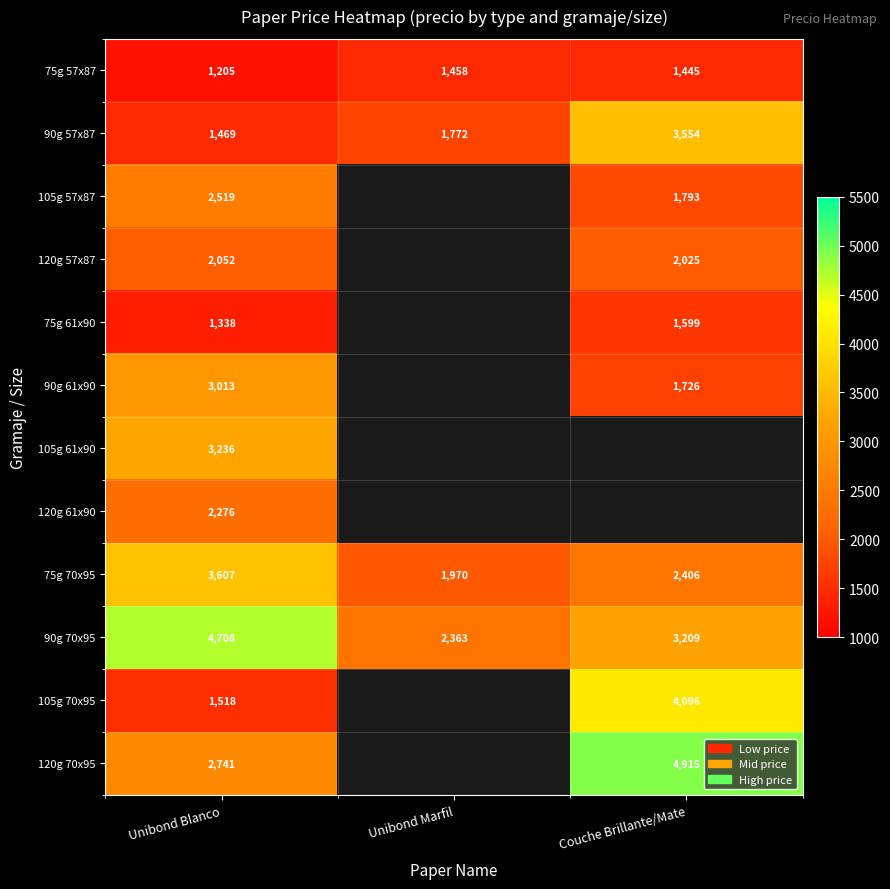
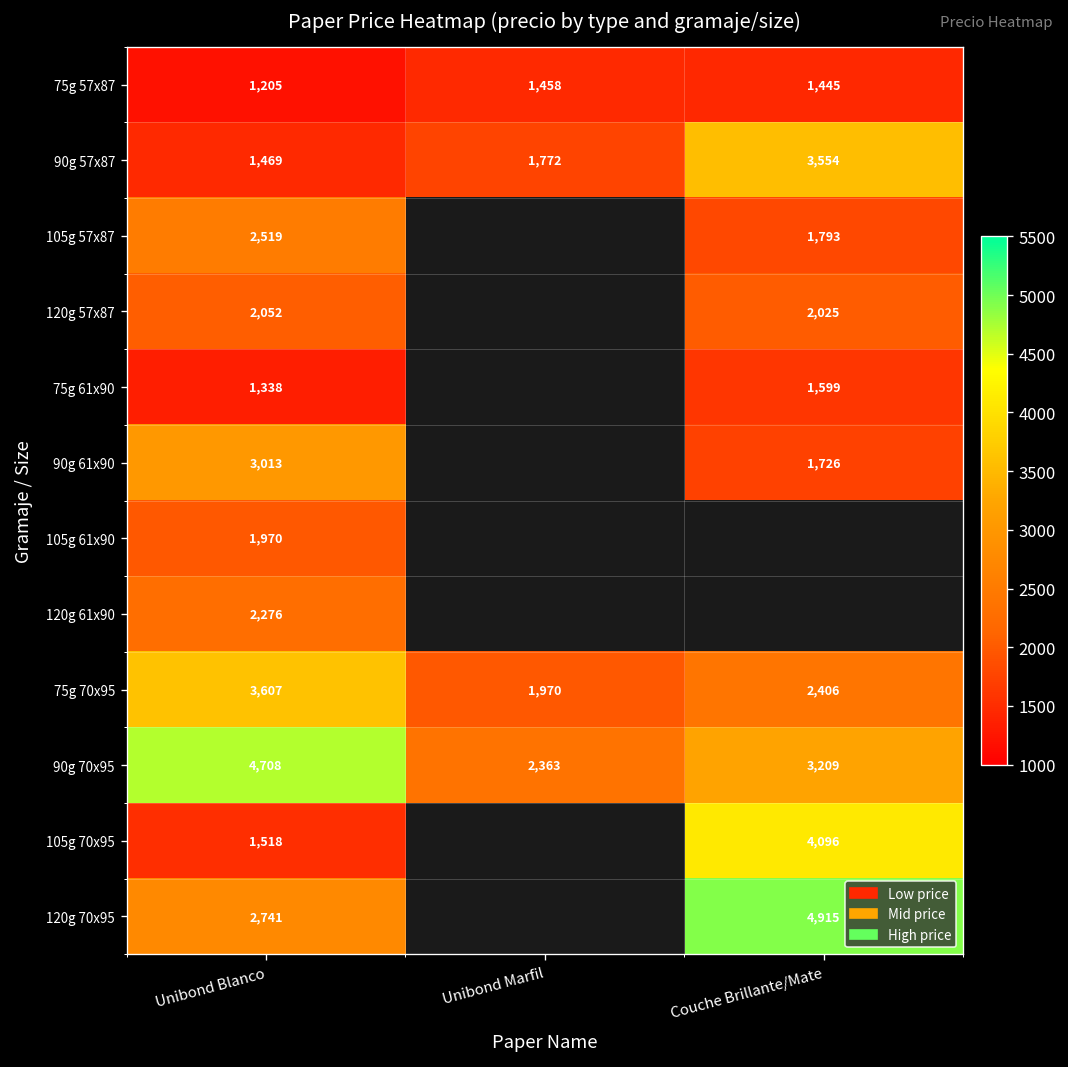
105g 61x90, Unibond Blanco: 3,236 -> 1,970
